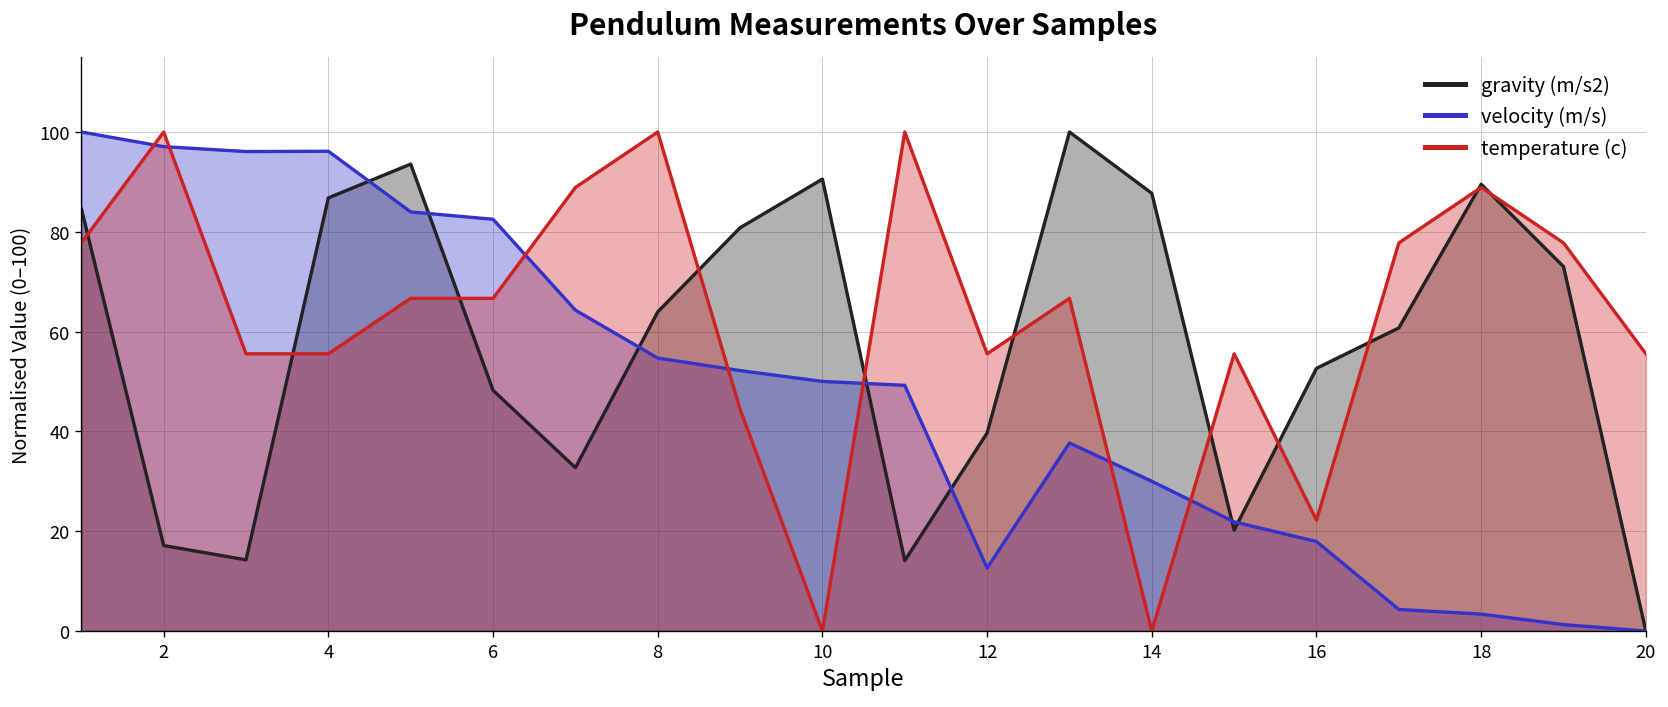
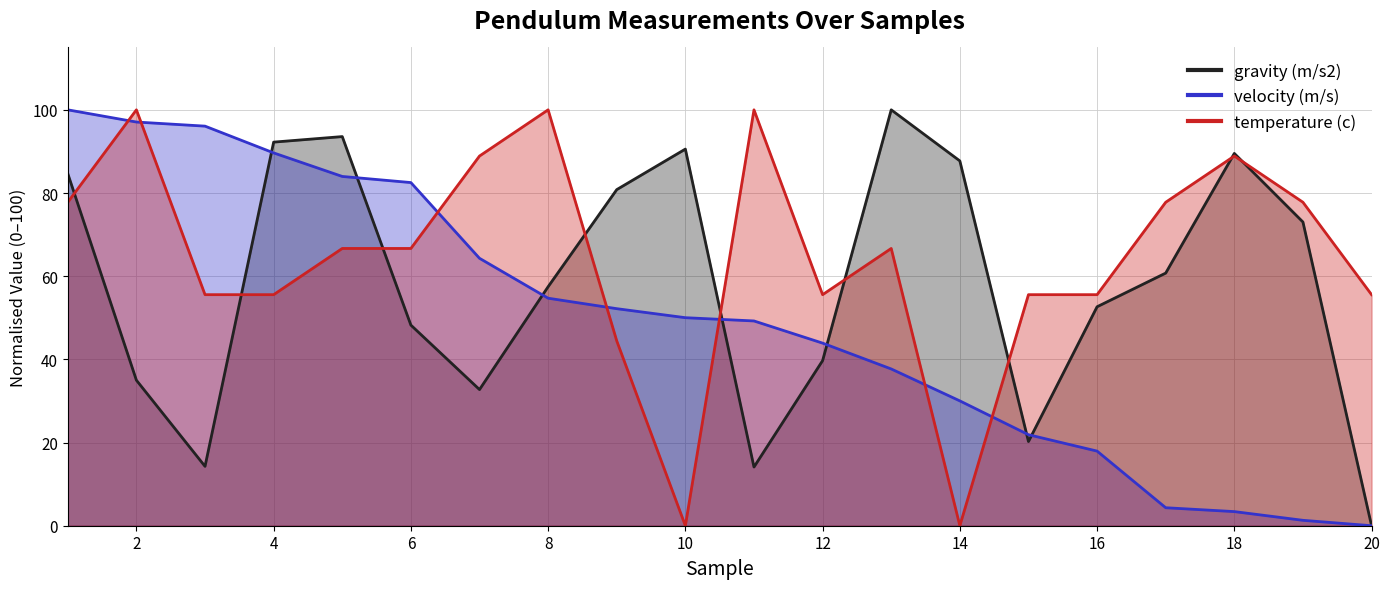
gravity (m/s2), 2: 17 -> 35
gravity (m/s2), 4: 87 -> 92
velocity (m/s), 4: 96 -> 90
gravity (m/s2), 8: 64 -> 57
velocity (m/s), 12: 13 -> 44
temperature (c), 16: 22 -> 56
